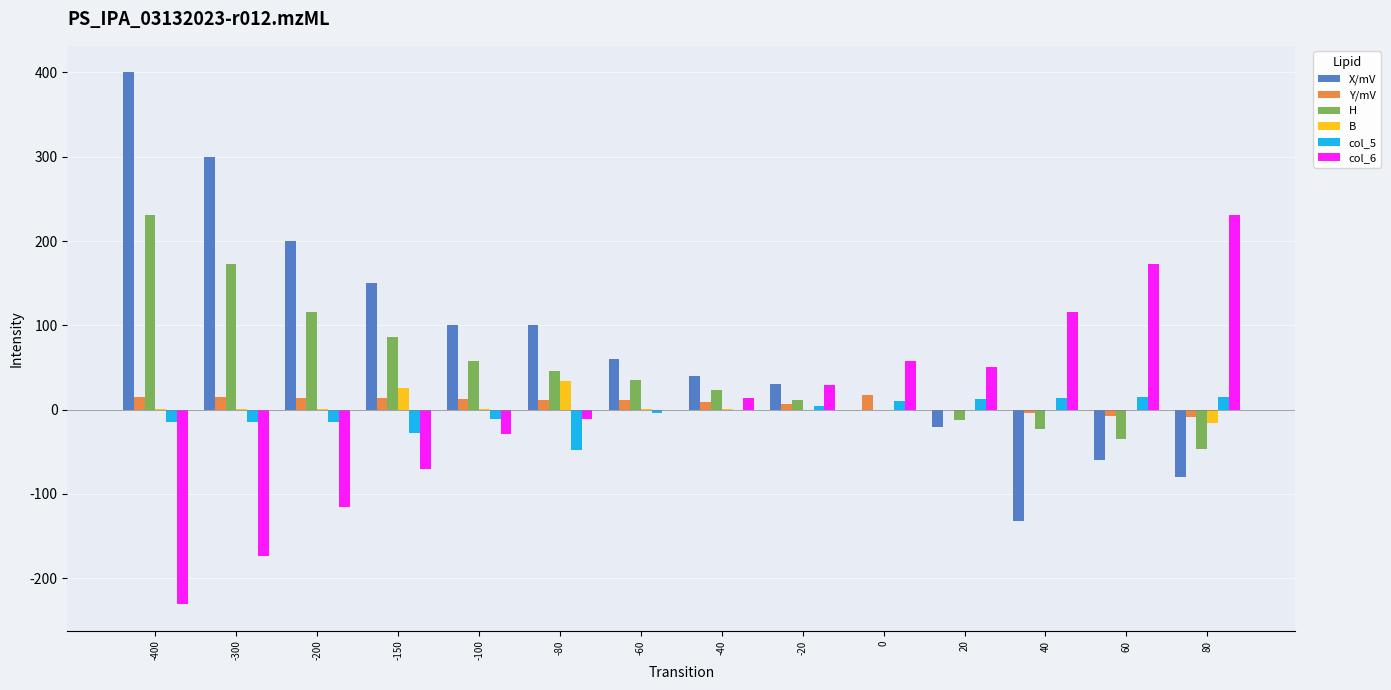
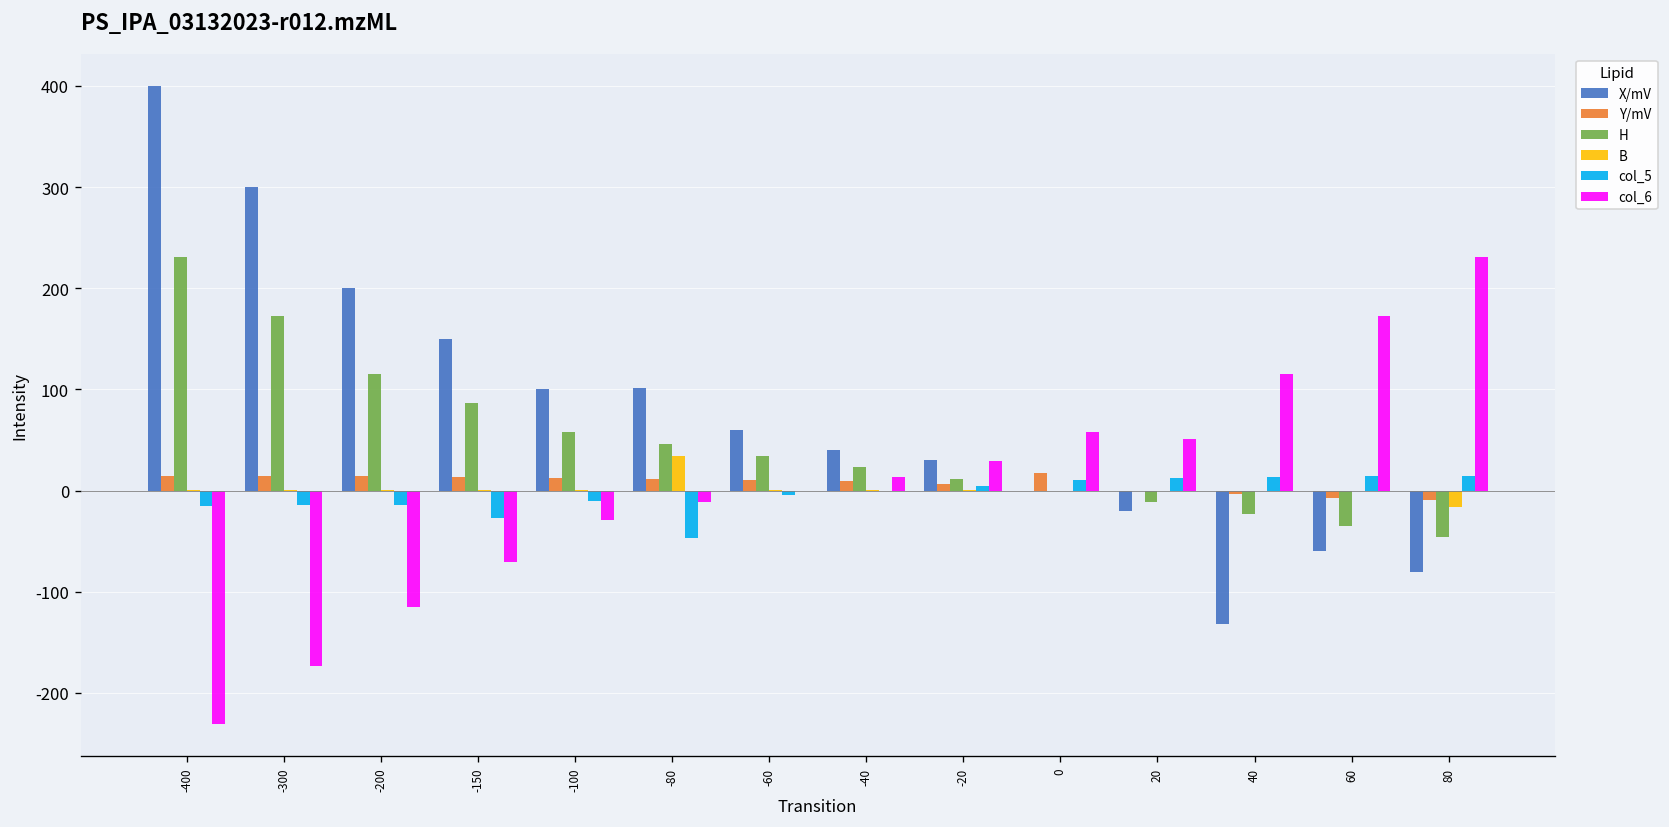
B, -150: 30 -> 0
